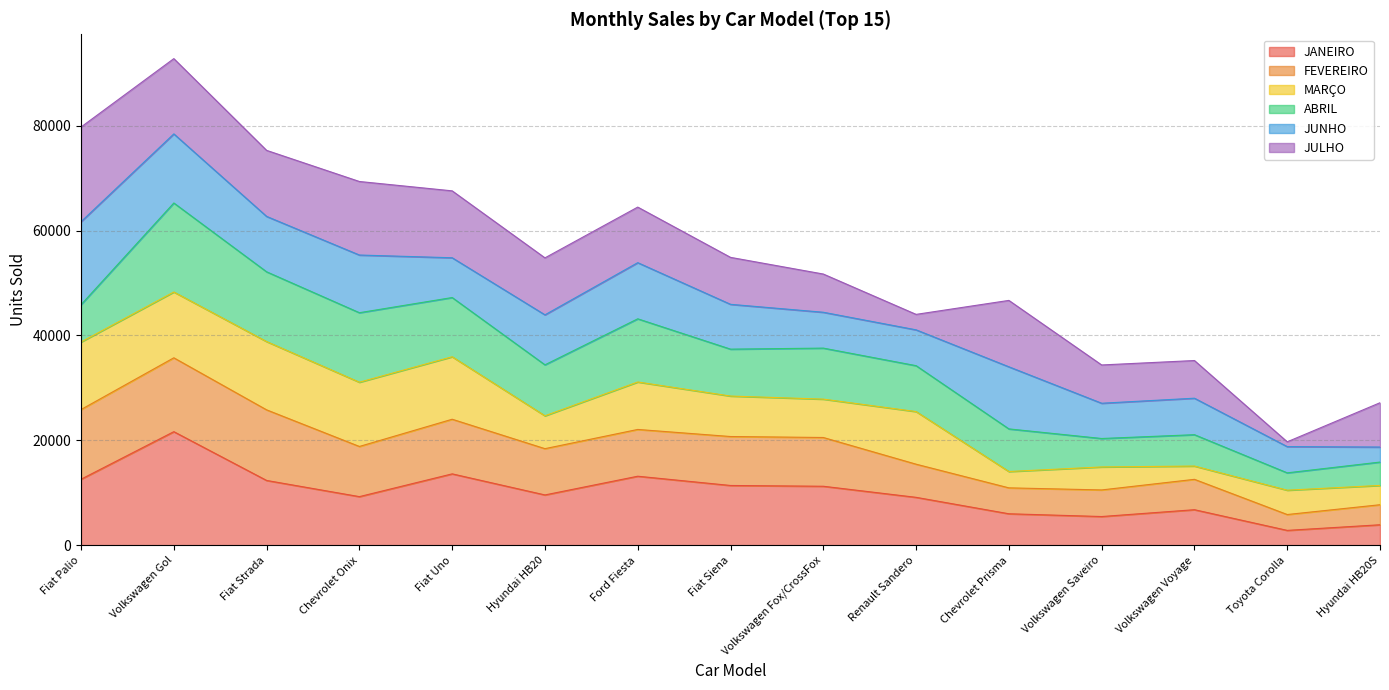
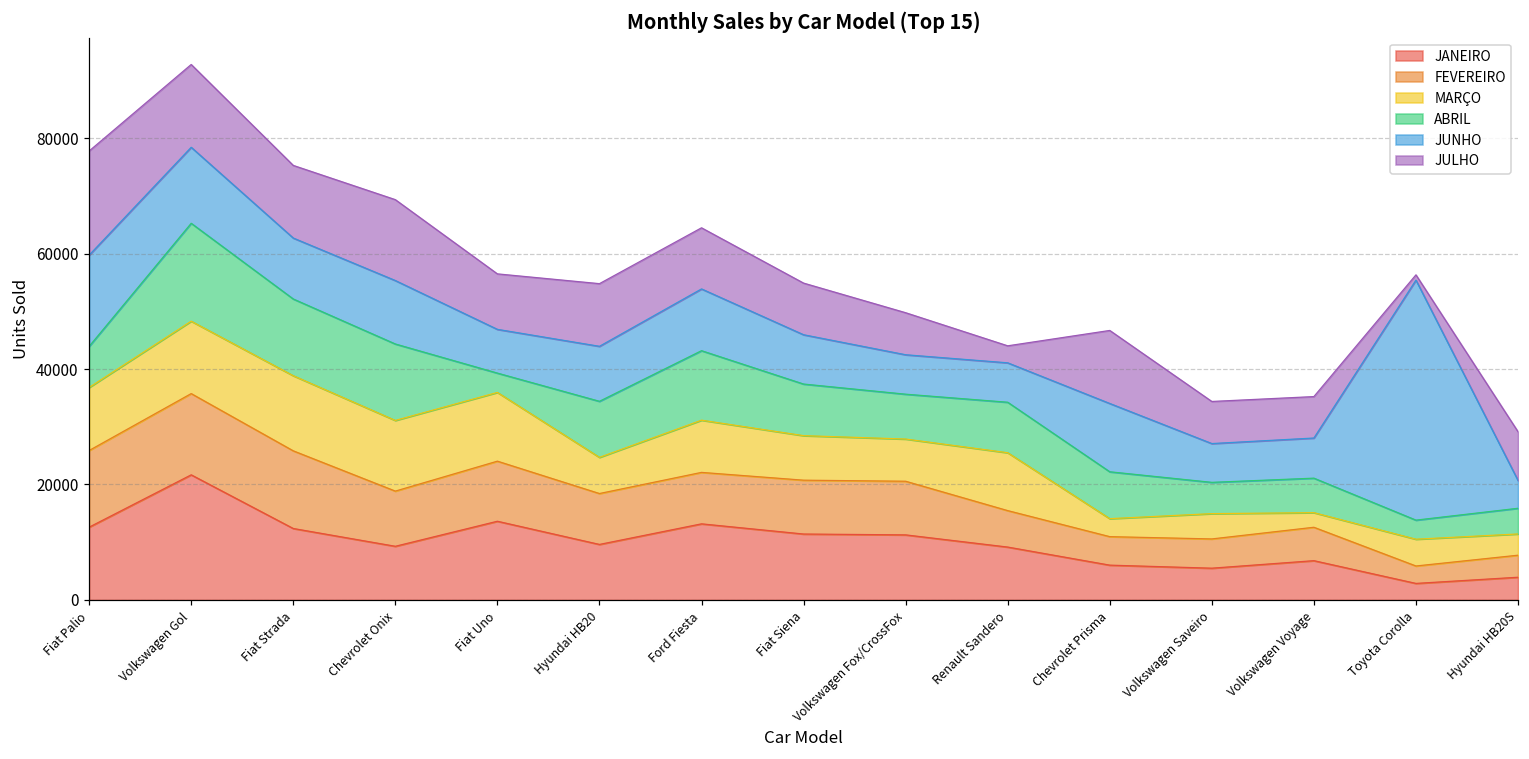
MARÇO, Fiat Palio: 13000 -> 11000
ABRIL, Fiat Uno: 11000 -> 3000
JULHO, Fiat Uno: 13000 -> 10000
ABRIL, Volkswagen Fox/CrossFox: 10000 -> 8000
JUNHO, Toyota Corolla: 5000 -> 42000
JUNHO, Hyundai HB20S: 3000 -> 5000
